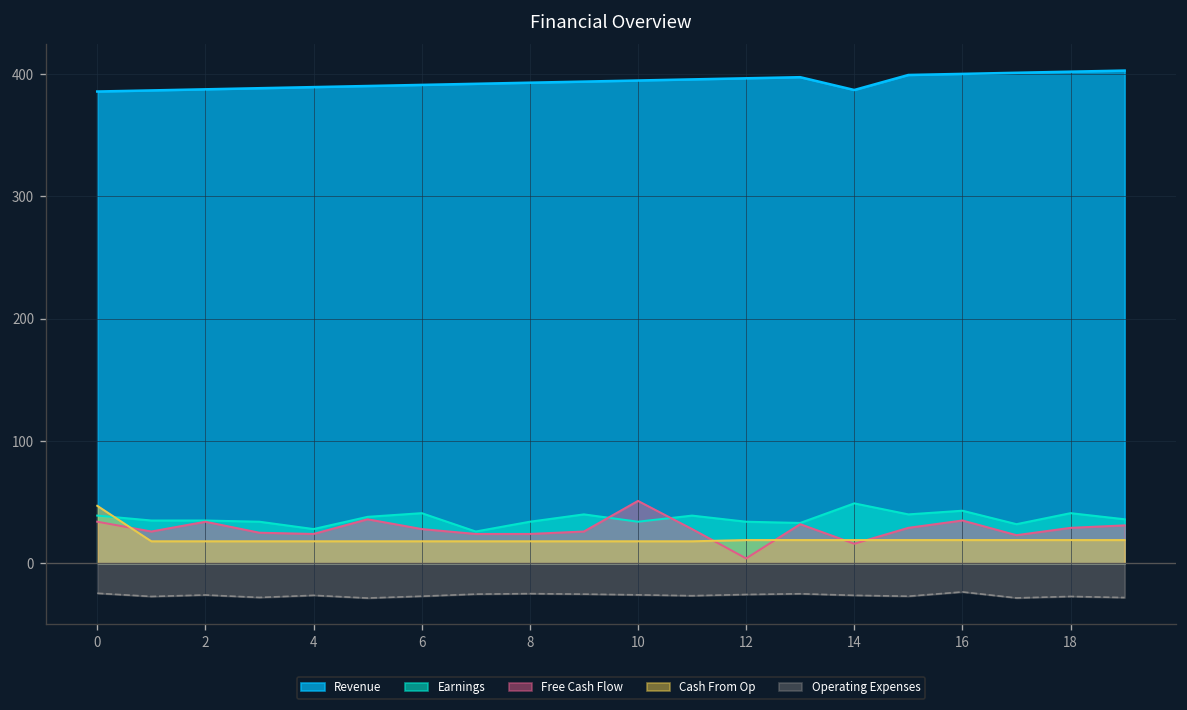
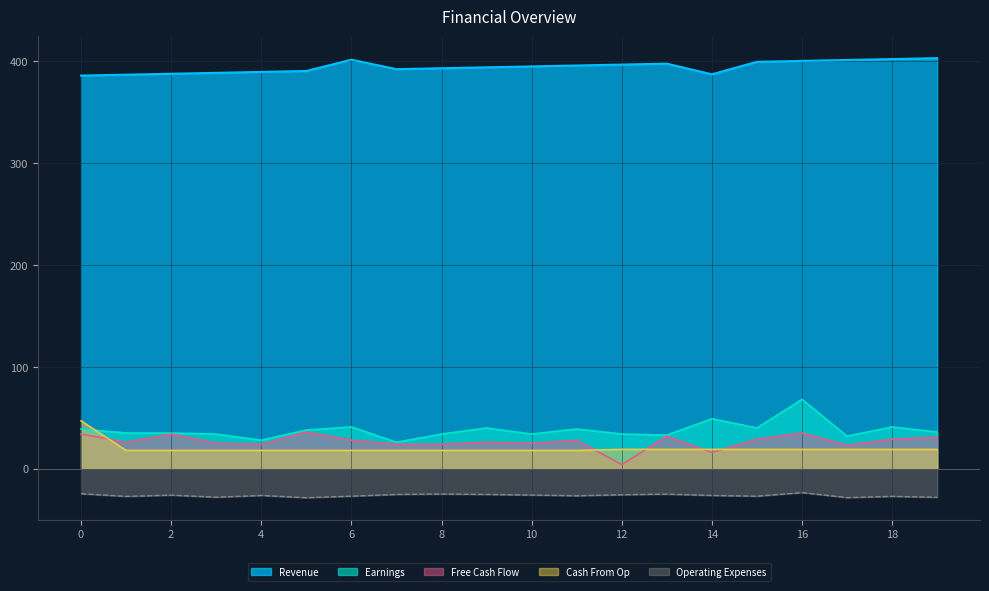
Revenue, 6: 391 -> 401
Free Cash Flow, 10: 51 -> 25
Earnings, 16: 43 -> 68
